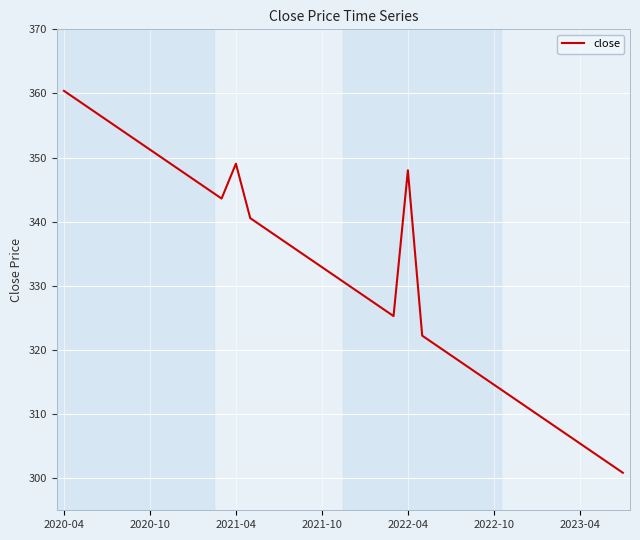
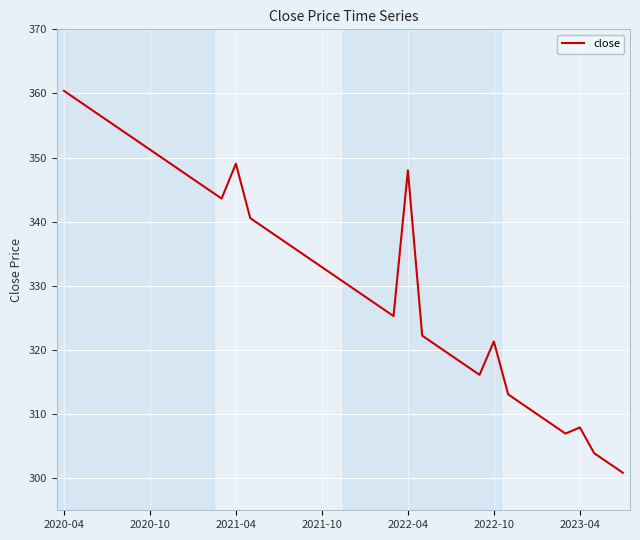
2022-10: 315 -> 321
2023-04: 305 -> 308
